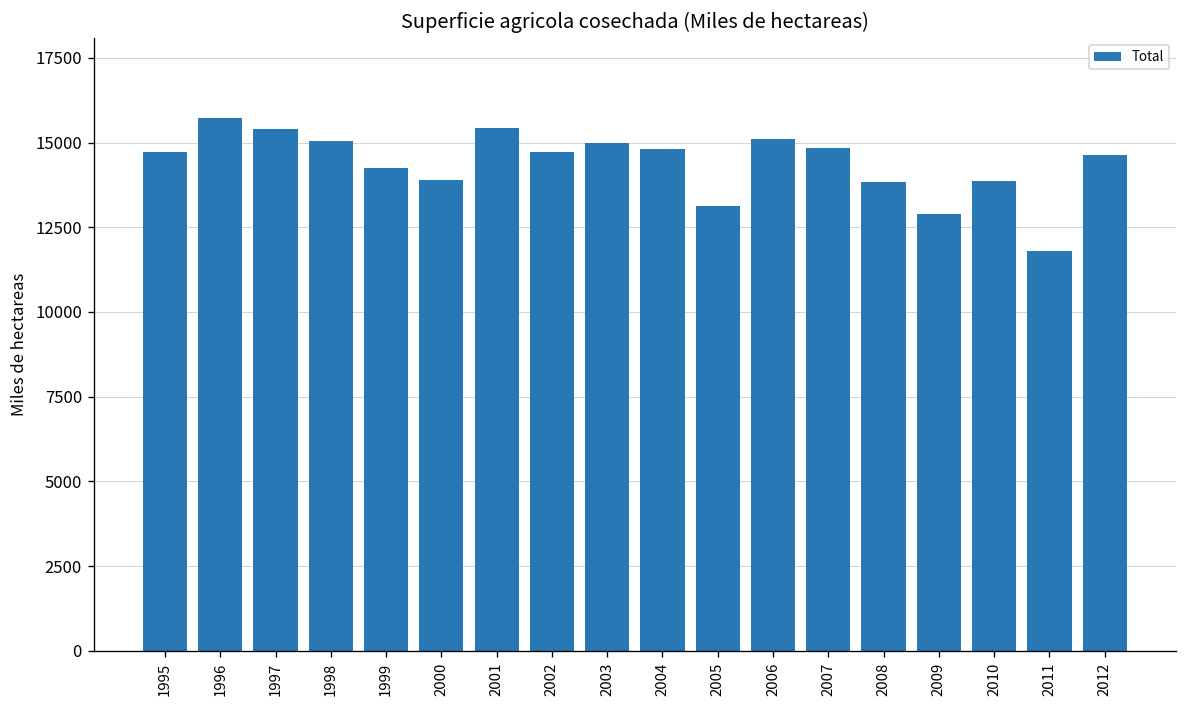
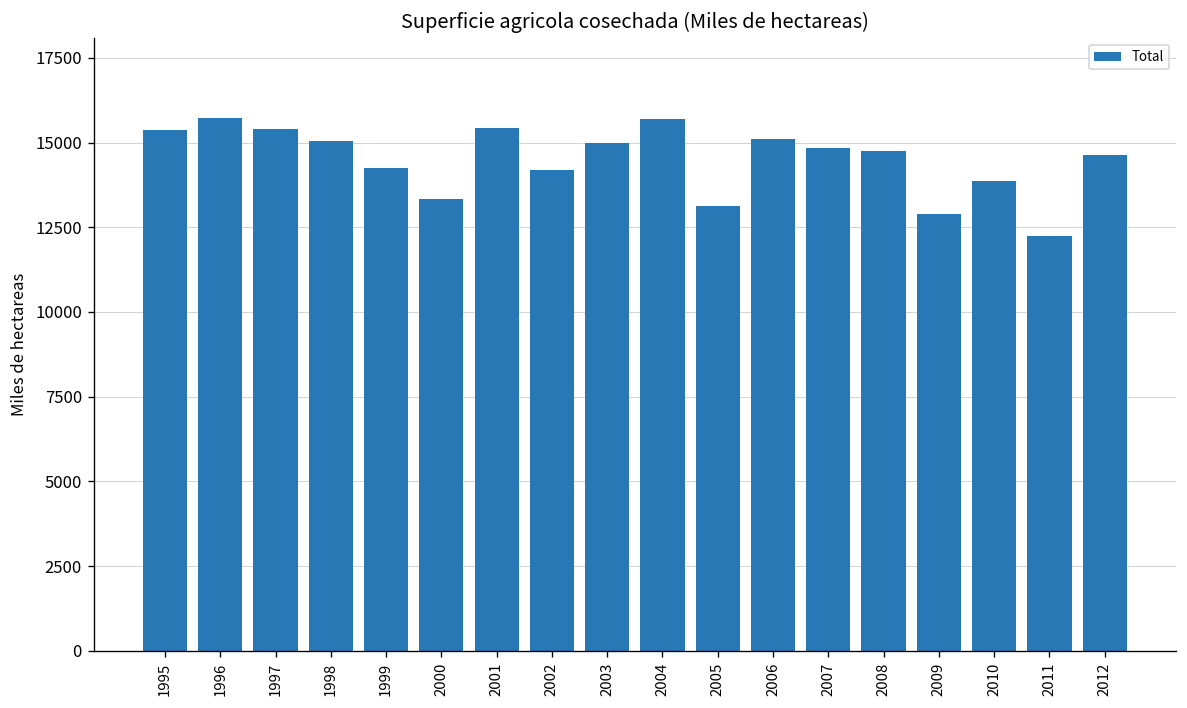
1995: 14700 -> 15400
2000: 13900 -> 13300
2002: 14700 -> 14200
2004: 14800 -> 15700
2008: 13800 -> 14700
2011: 11800 -> 12200
